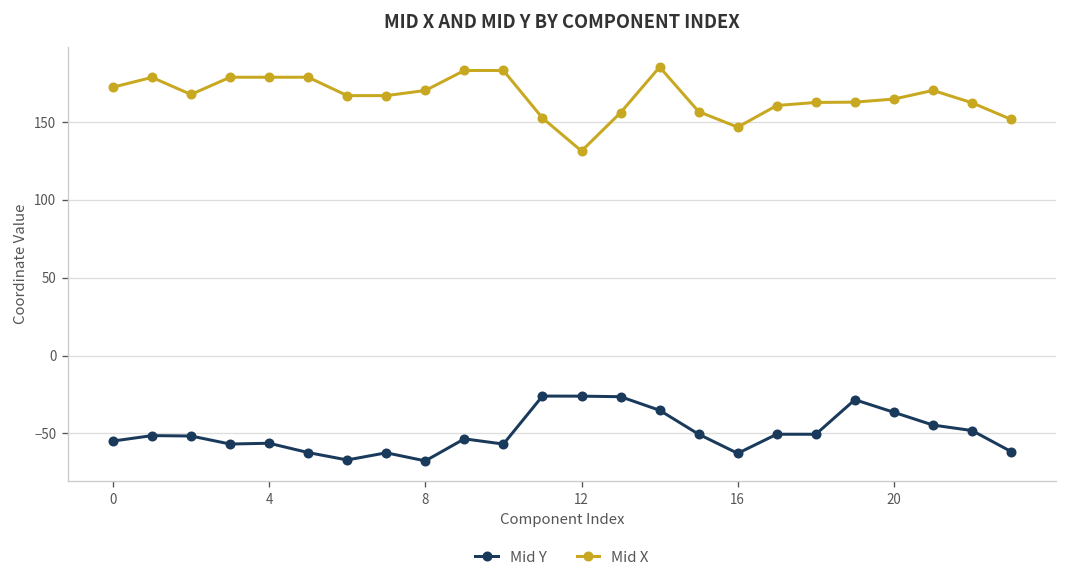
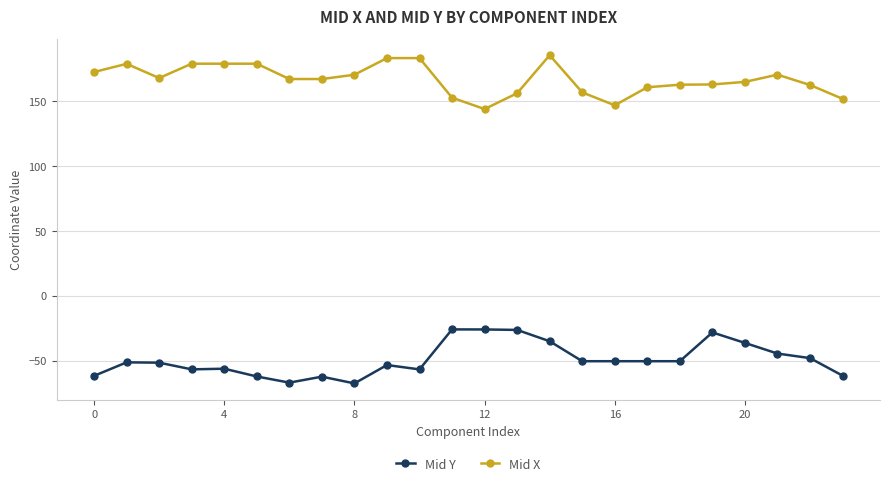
Mid Y, 0: -55 -> -62
Mid X, 12: 131 -> 144
Mid Y, 16: -63 -> -51
